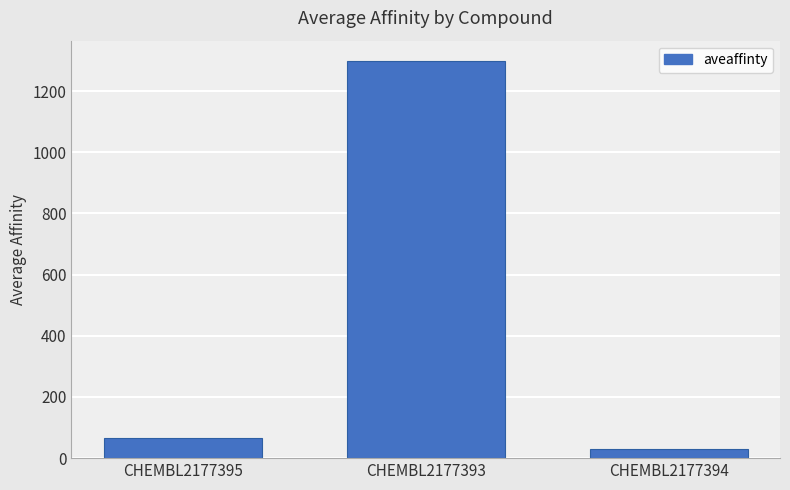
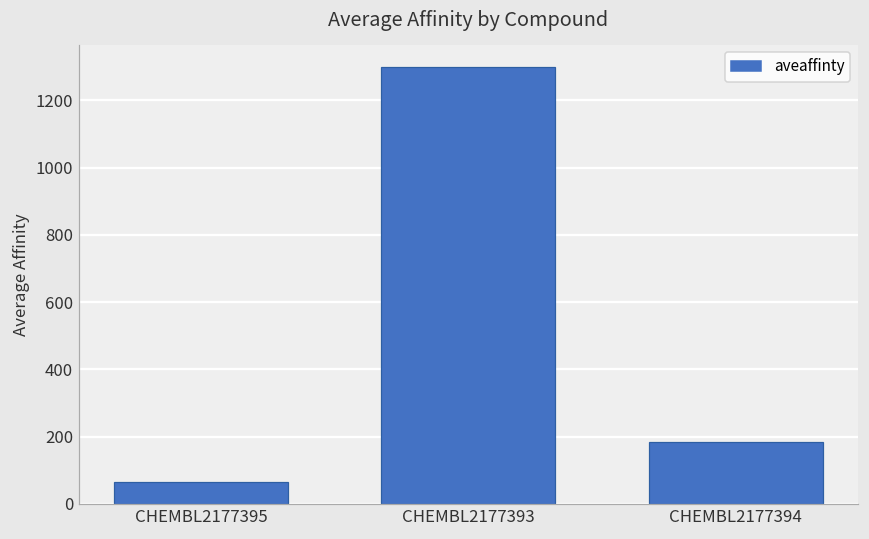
CHEMBL2177394: 30 -> 180
